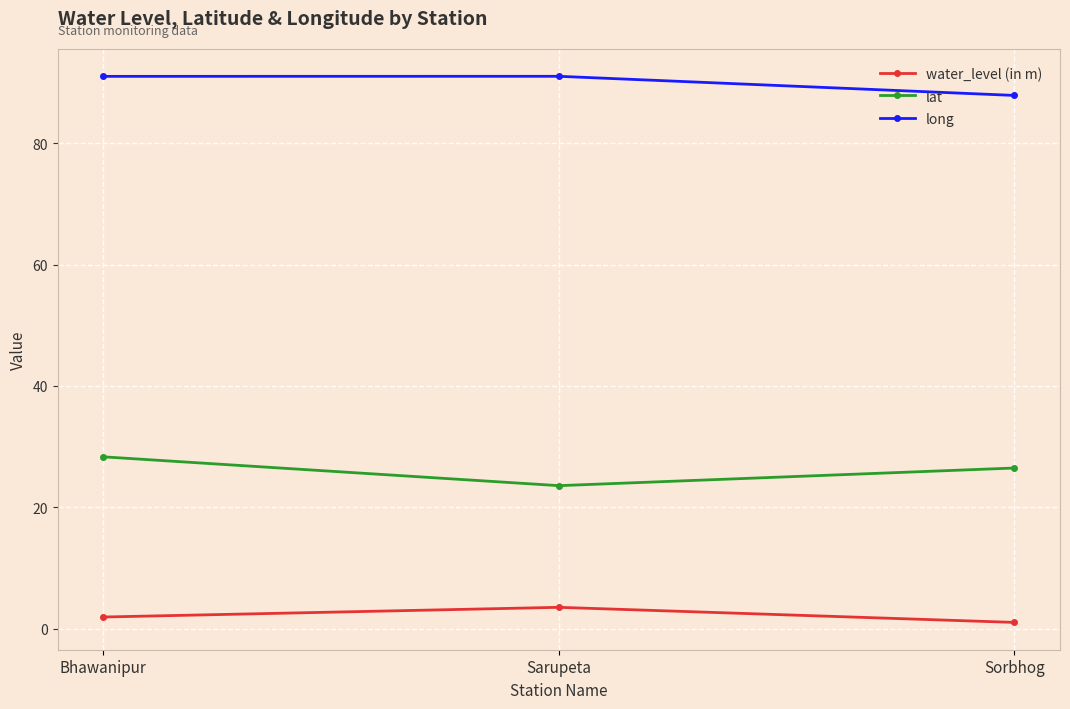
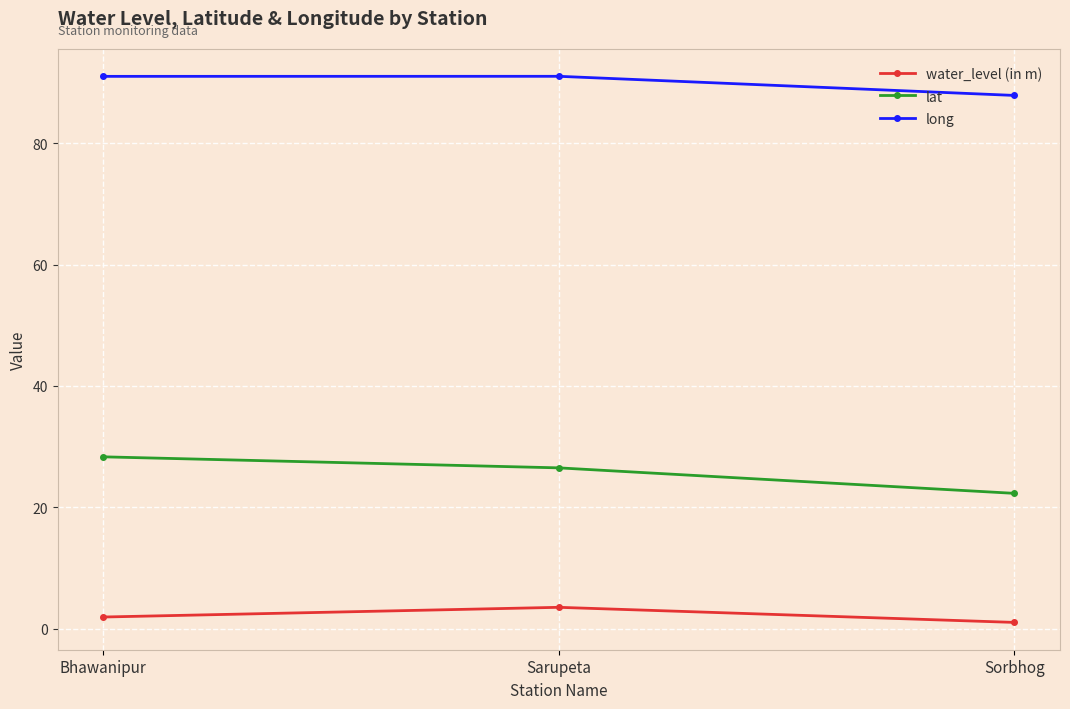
lat, Sarupeta: 24 -> 26
lat, Sorbhog: 26 -> 22
